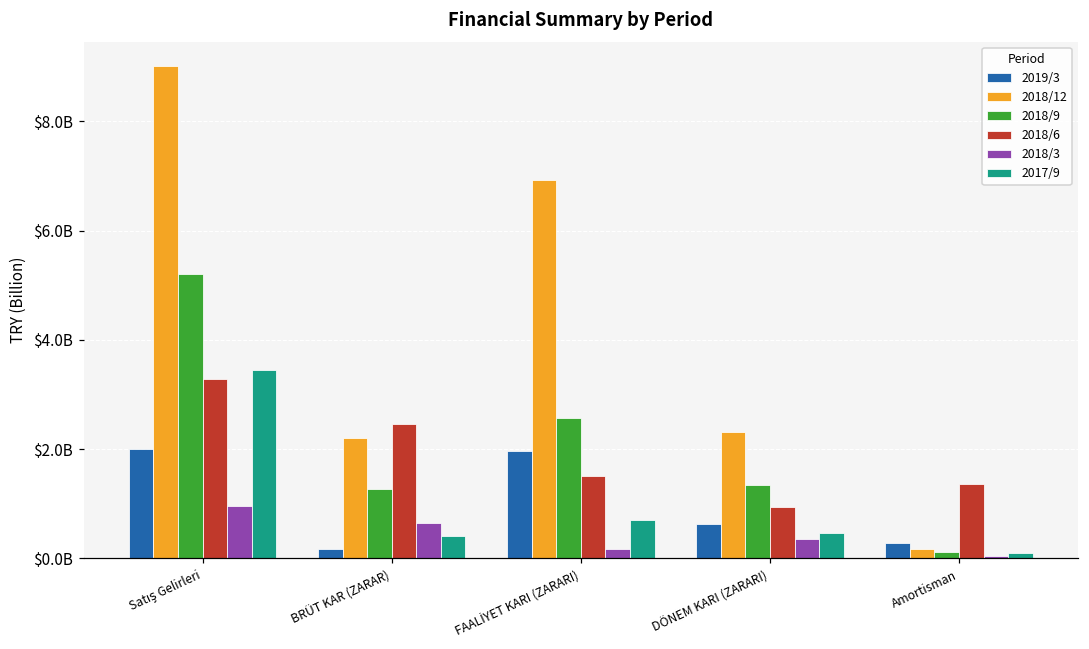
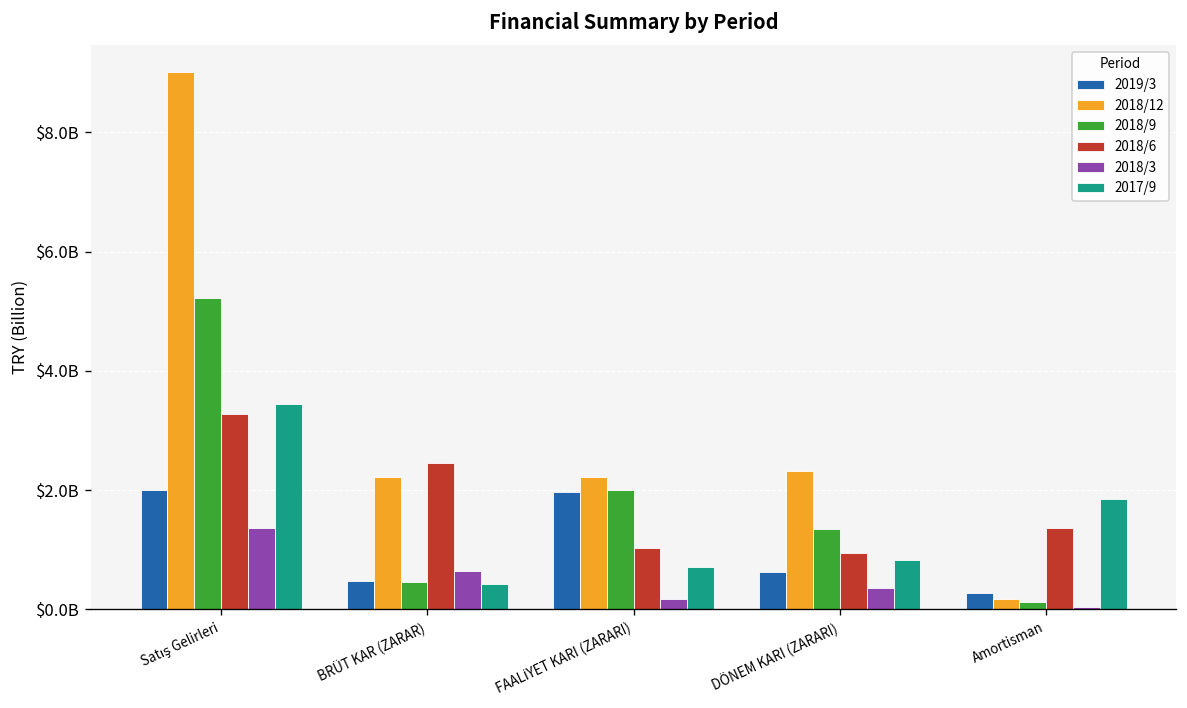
2018/3, Satış Gelirleri: $1000000000 -> $1400000000
2019/3, BRÜT KAR (ZARAR): $200000000 -> $500000000
2018/9, BRÜT KAR (ZARAR): $1300000000 -> $500000000
2018/12, FAALİYET KARI (ZARARI): $6900000000 -> $2200000000
2018/9, FAALİYET KARI (ZARARI): $2600000000 -> $2000000000
2018/6, FAALİYET KARI (ZARARI): $1500000000 -> $1000000000
2017/9, DÖNEM KARI (ZARARI): $500000000 -> $800000000
2017/9, Amortisman: $100000000 -> $1900000000
